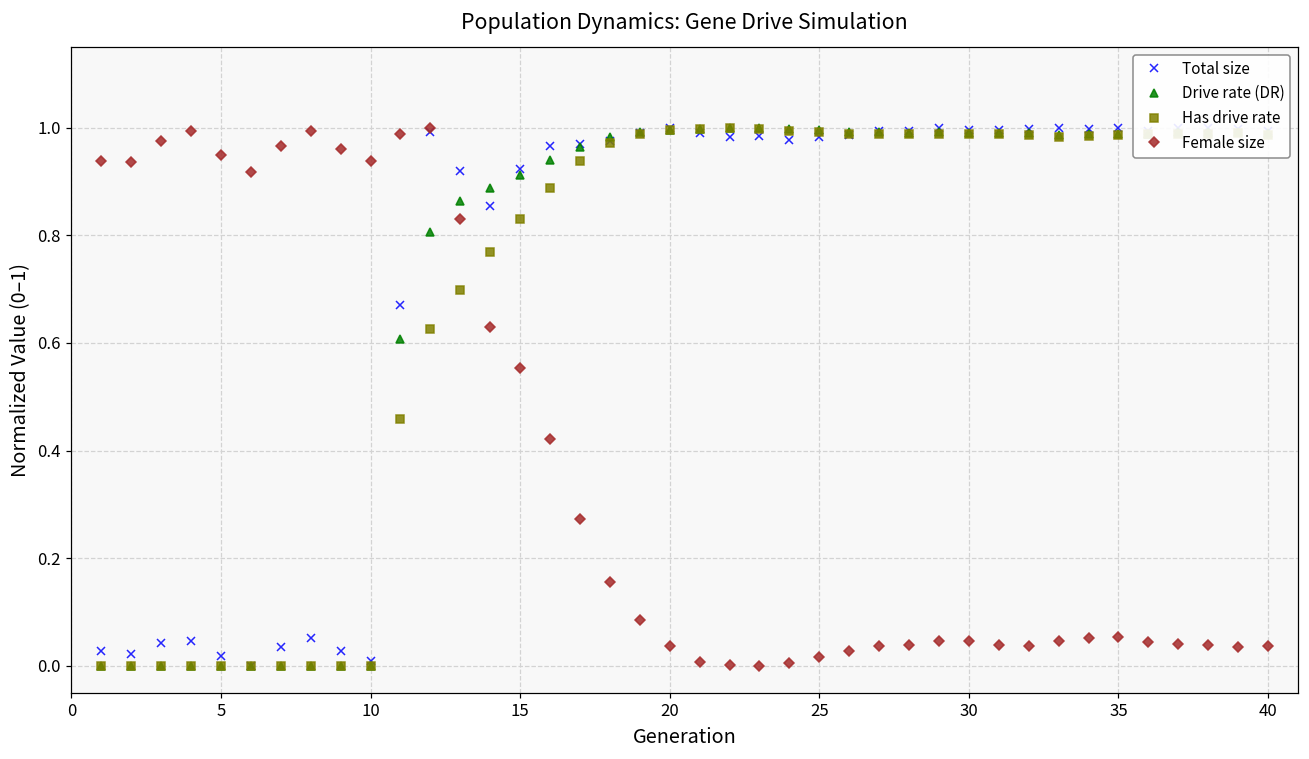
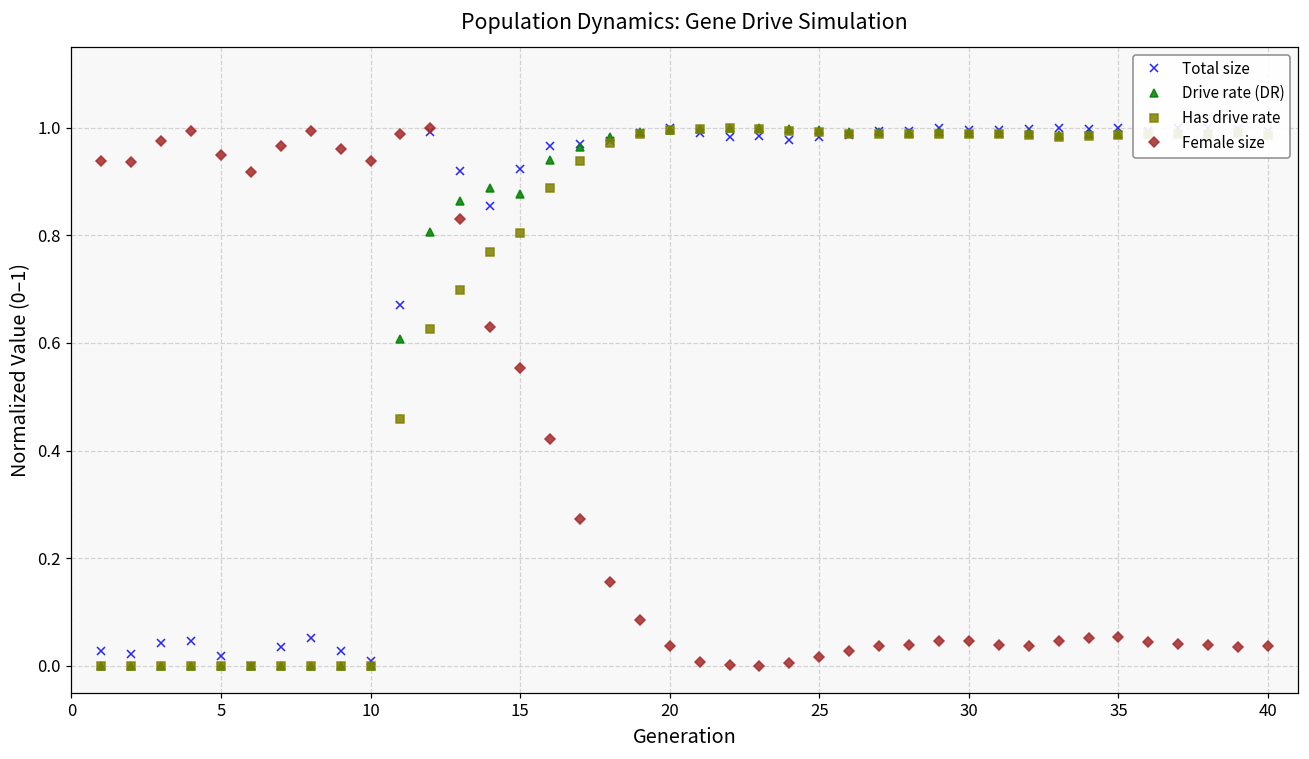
Drive rate (DR), 15: 0.91 -> 0.88
Has drive rate, 15: 0.83 -> 0.80
